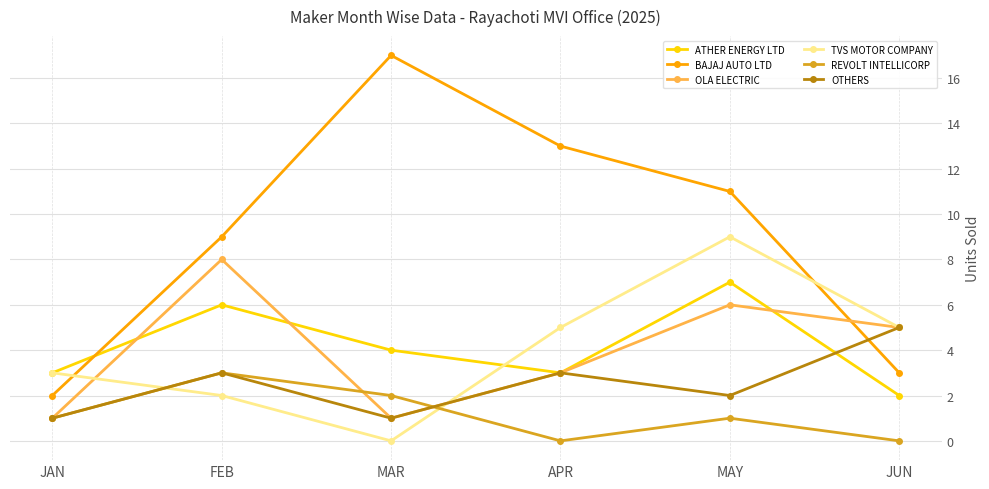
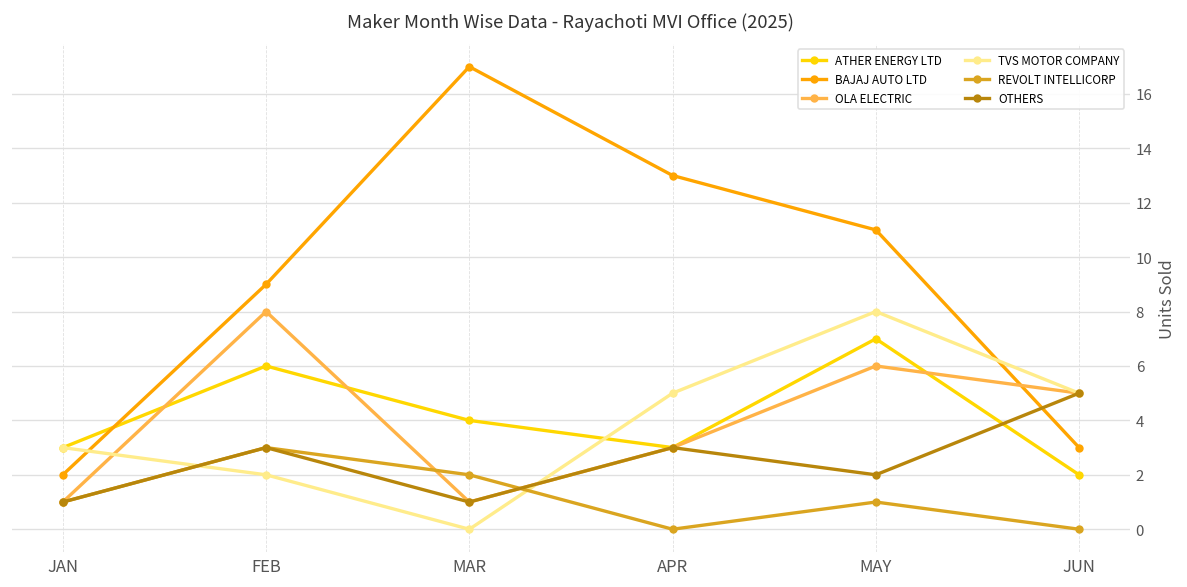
TVS MOTOR COMPANY, MAY: 9 -> 8
